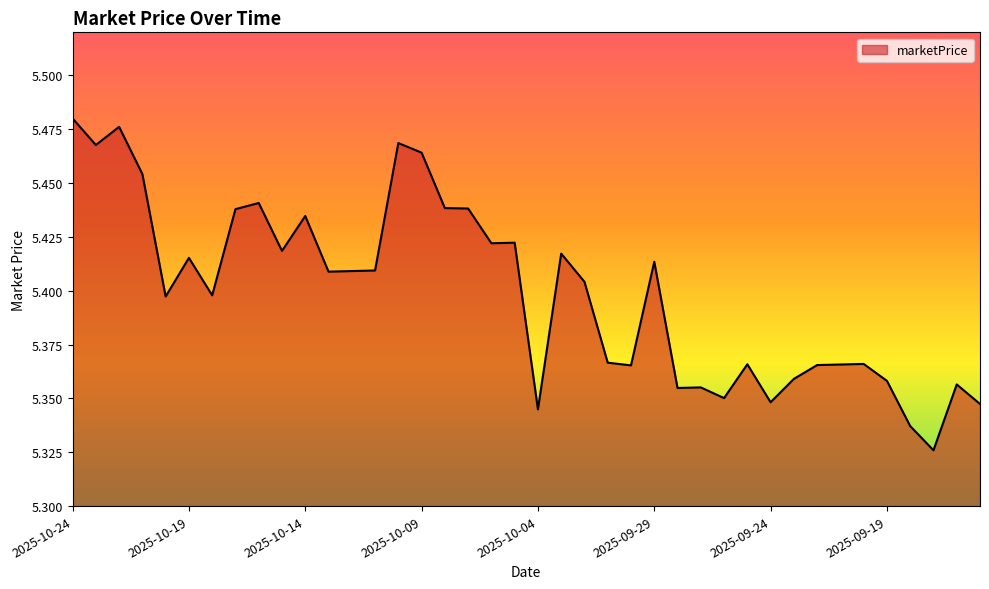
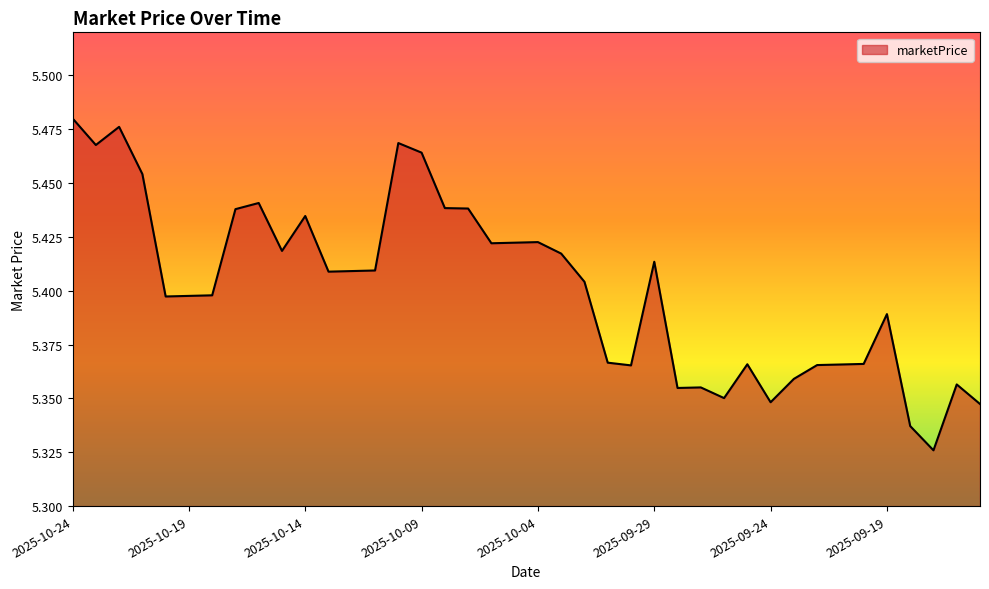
2025-10-19: 5.415 -> 5.398
2025-10-04: 5.345 -> 5.423
2025-09-19: 5.358 -> 5.389
